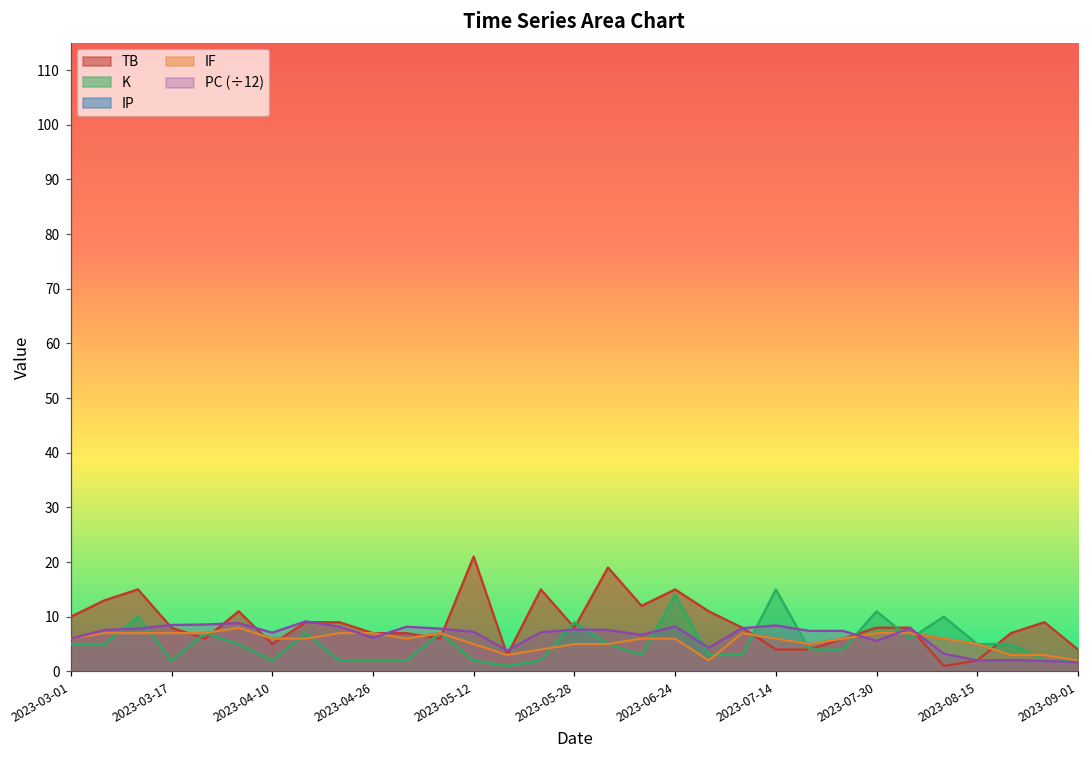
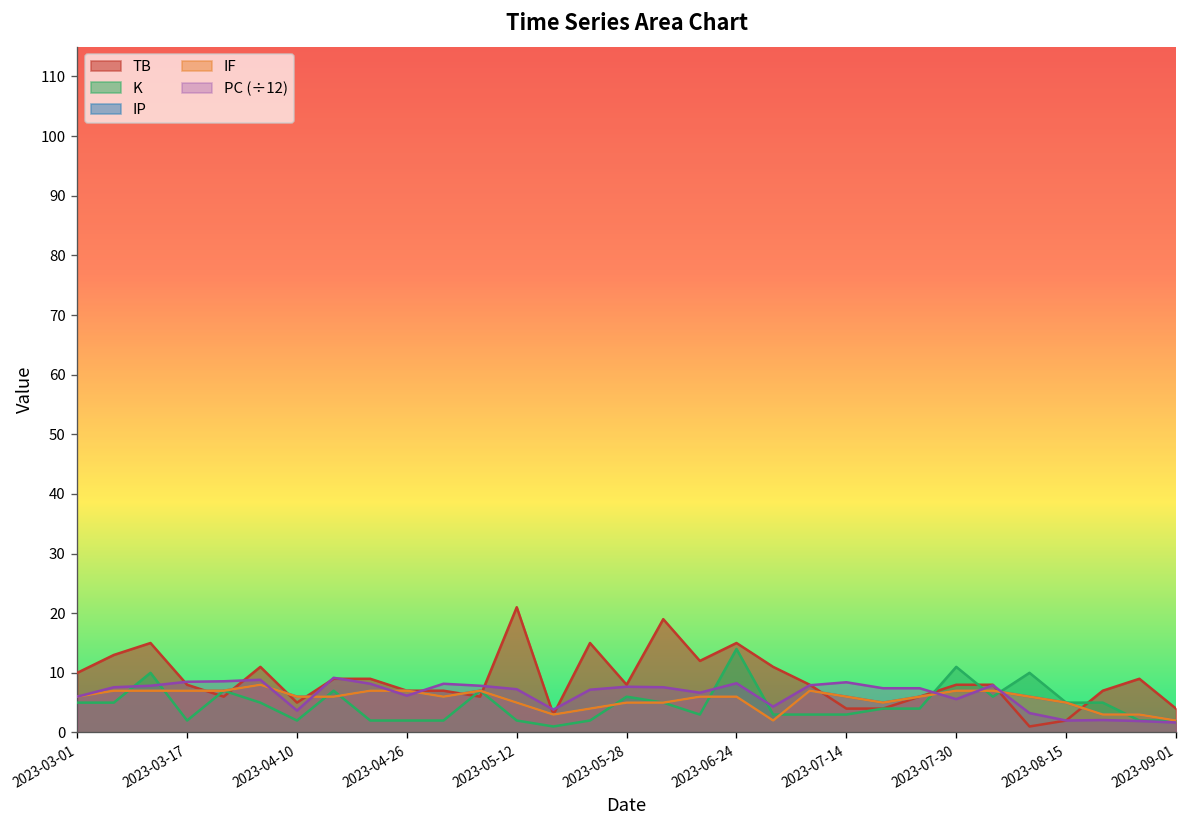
PC (÷12), 2023-04-10: 7 -> 4
K, 2023-05-28: 9 -> 6
K, 2023-07-14: 15 -> 3
